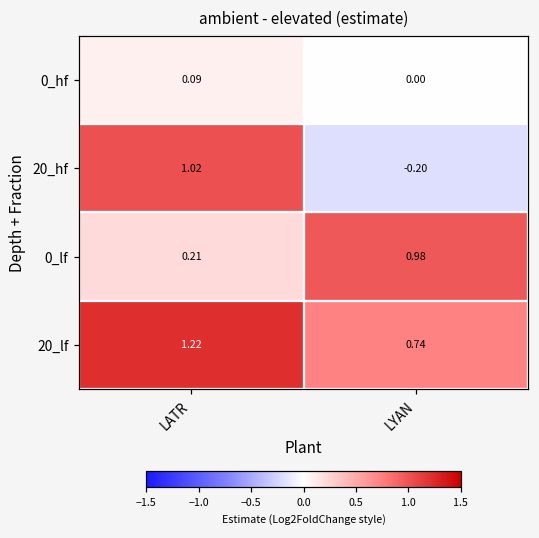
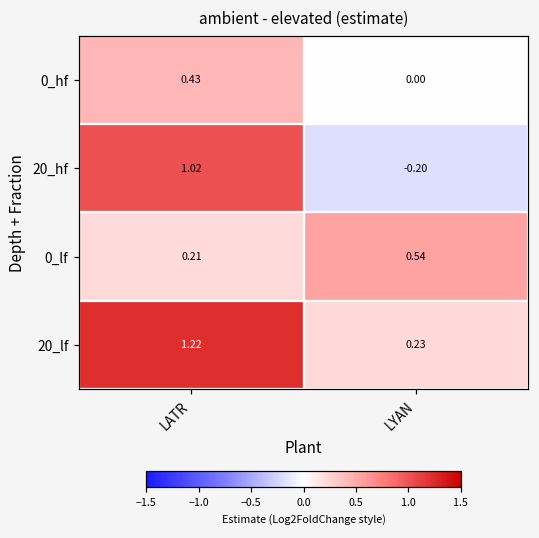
0_hf, LATR: 0.09 -> 0.43
0_lf, LYAN: 0.98 -> 0.54
20_lf, LYAN: 0.74 -> 0.23
